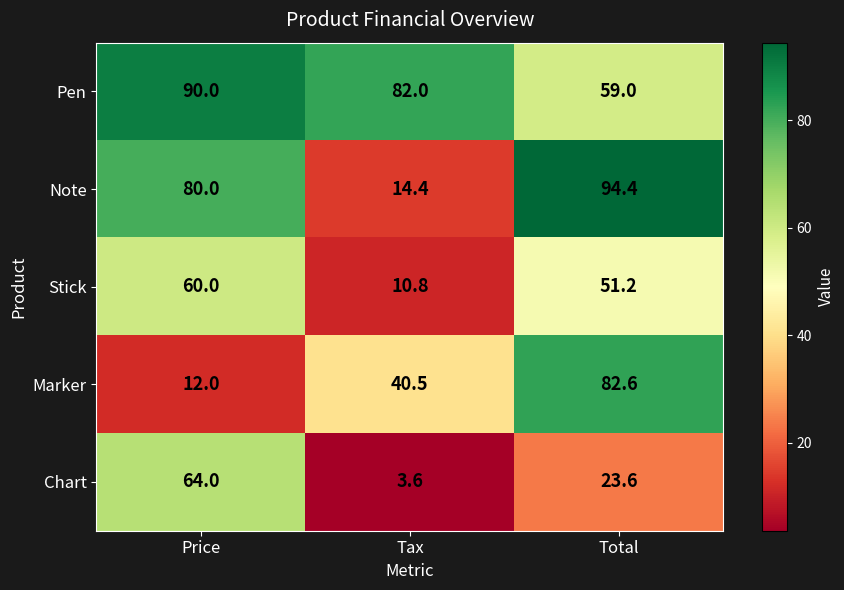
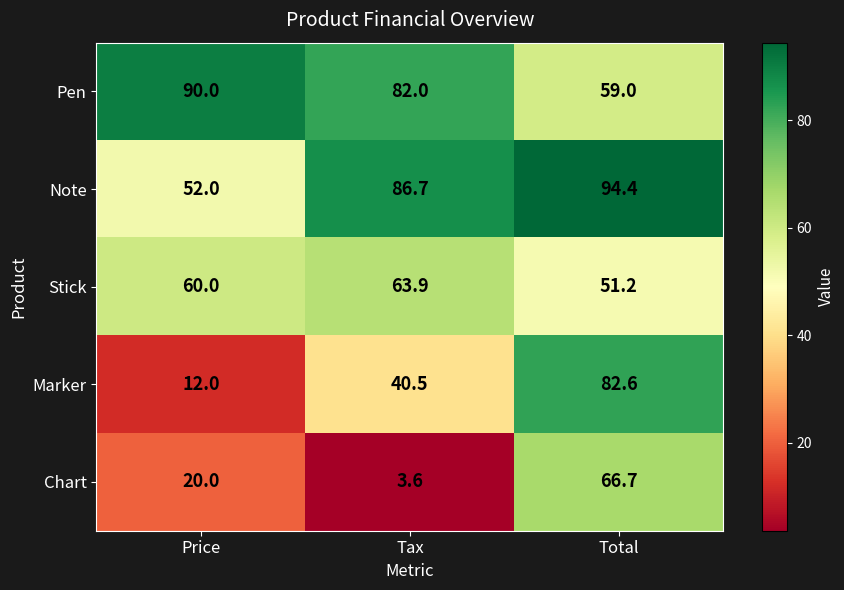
Note, Price: 80.0 -> 52.0
Note, Tax: 14.4 -> 86.7
Stick, Tax: 10.8 -> 63.9
Chart, Price: 64.0 -> 20.0
Chart, Total: 23.6 -> 66.7
